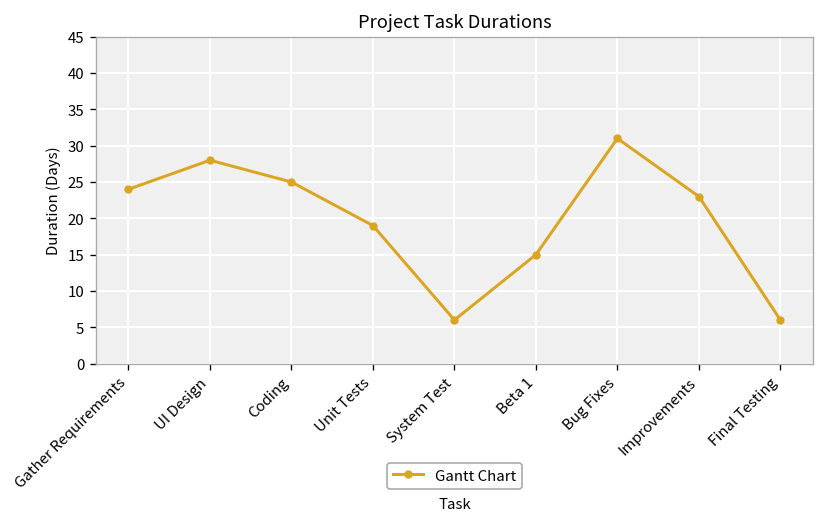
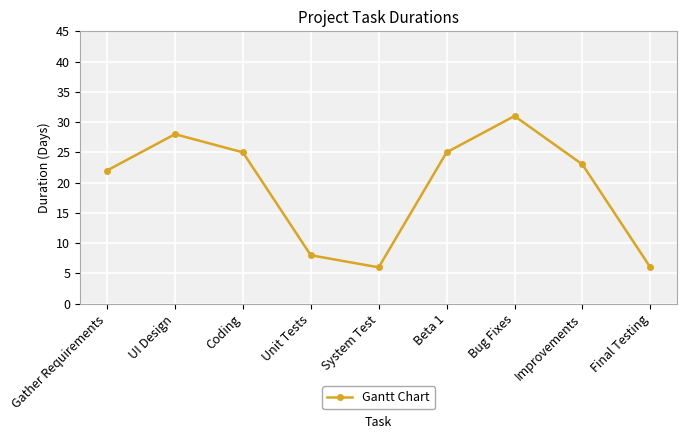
Gather Requirements: 24 -> 22
Unit Tests: 19 -> 8
Beta 1: 15 -> 25
